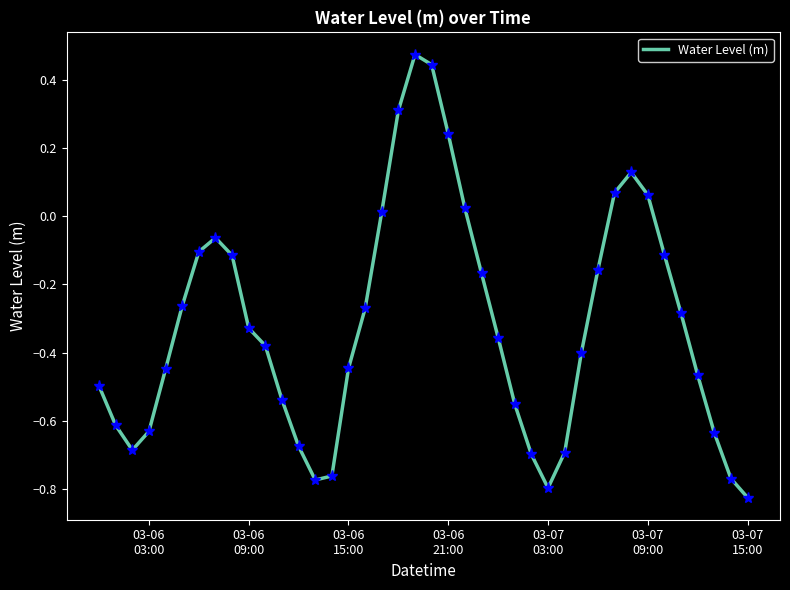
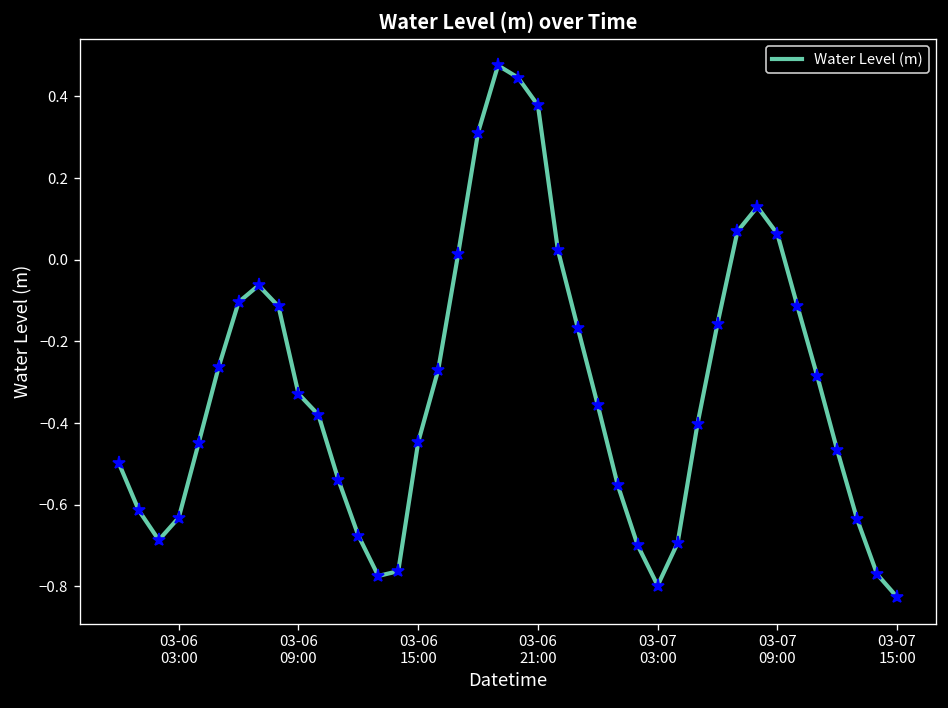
03-06 21:00: 0.24 -> 0.38
